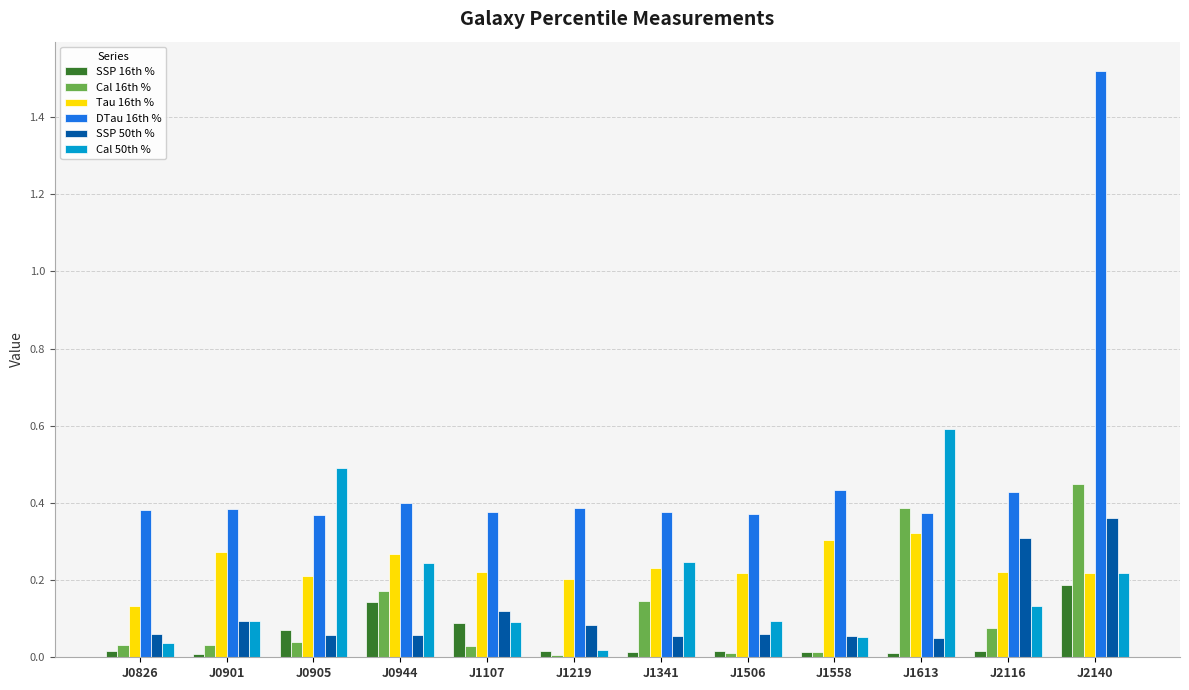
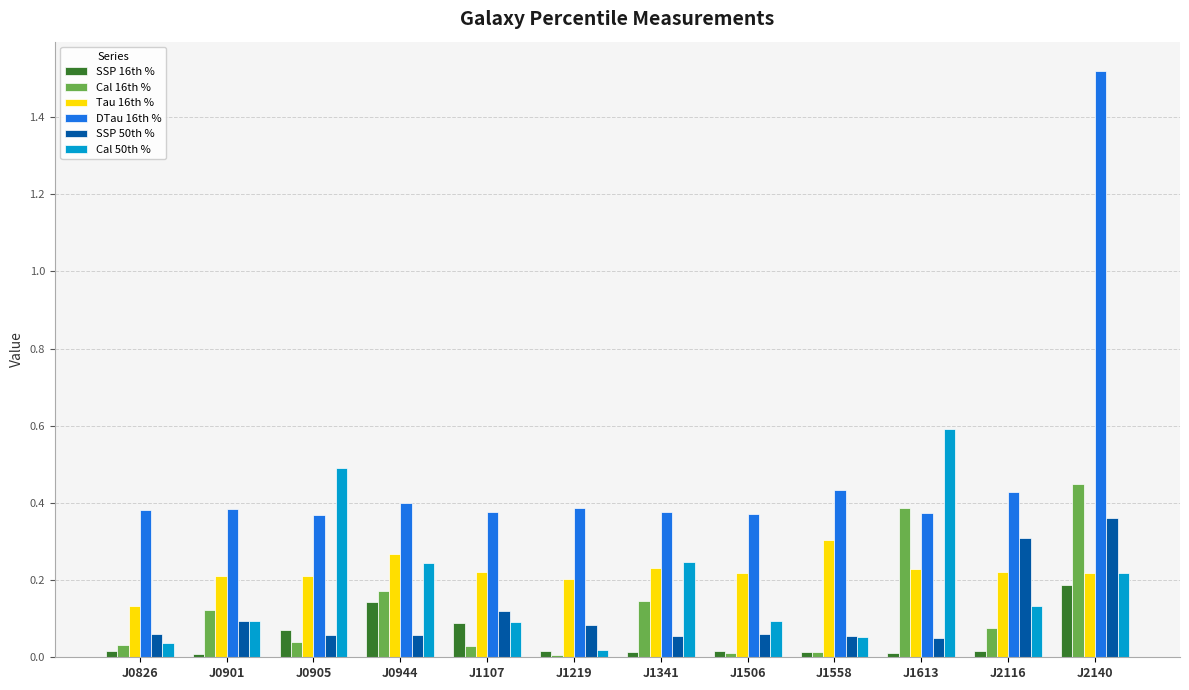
Cal 16th %, J0901: 0.03 -> 0.12
Tau 16th %, J0901: 0.27 -> 0.21
Tau 16th %, J1613: 0.32 -> 0.23
